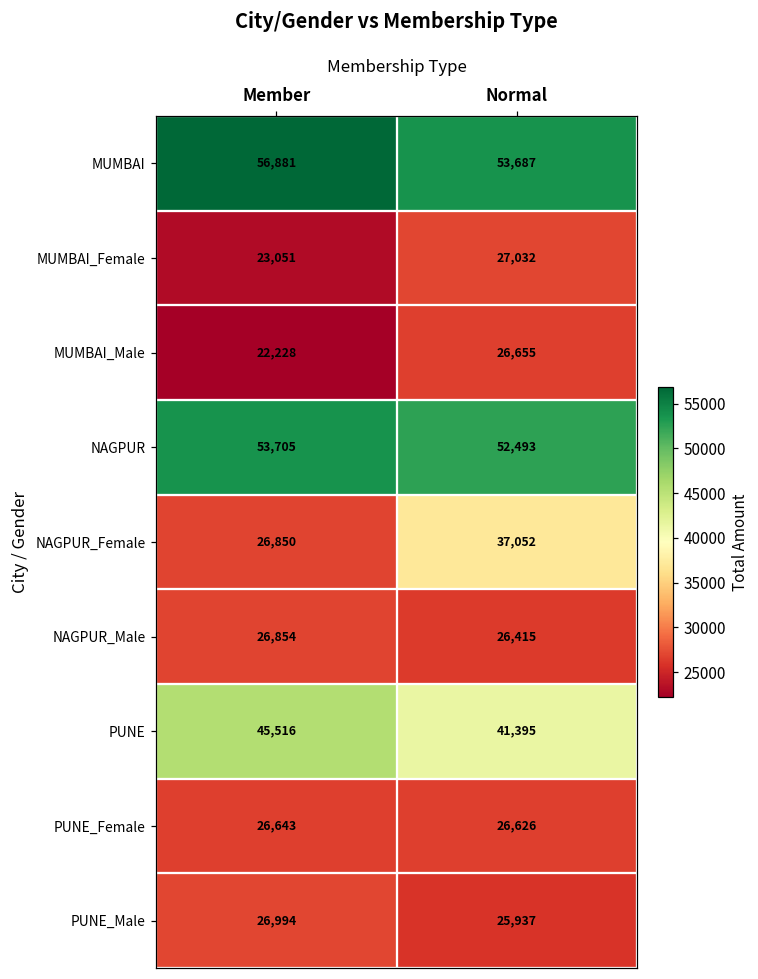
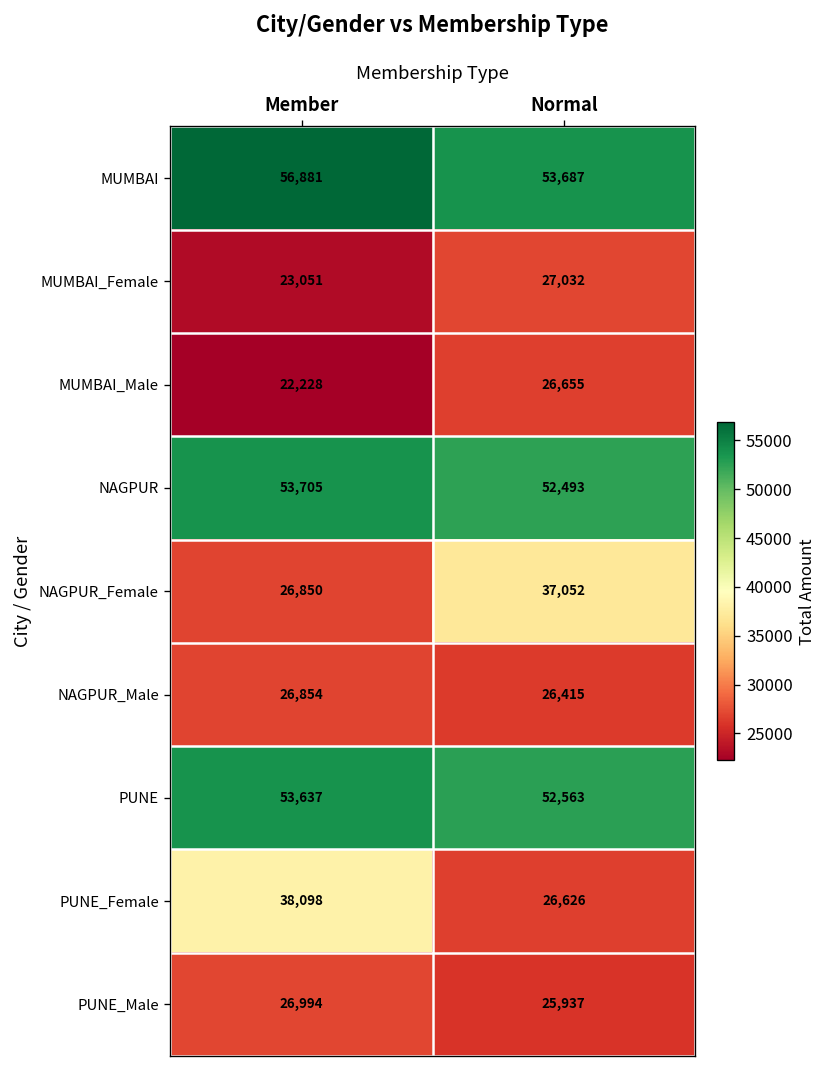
PUNE, Member: 45,516 -> 53,637
PUNE, Normal: 41,395 -> 52,563
PUNE_Female, Member: 26,643 -> 38,098
